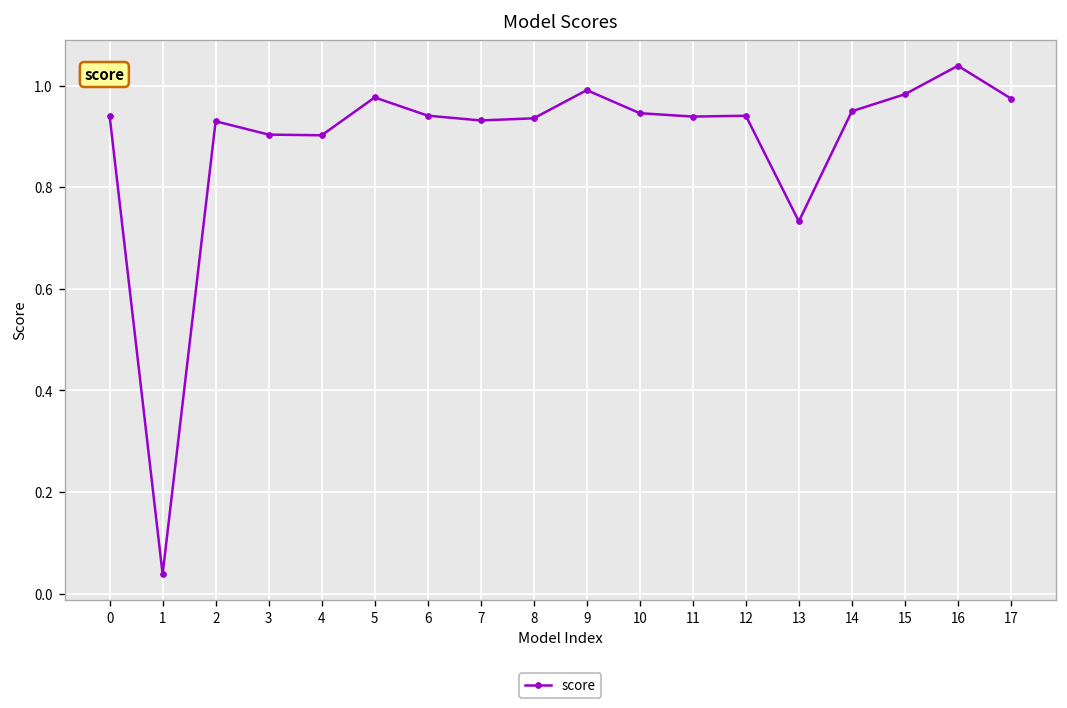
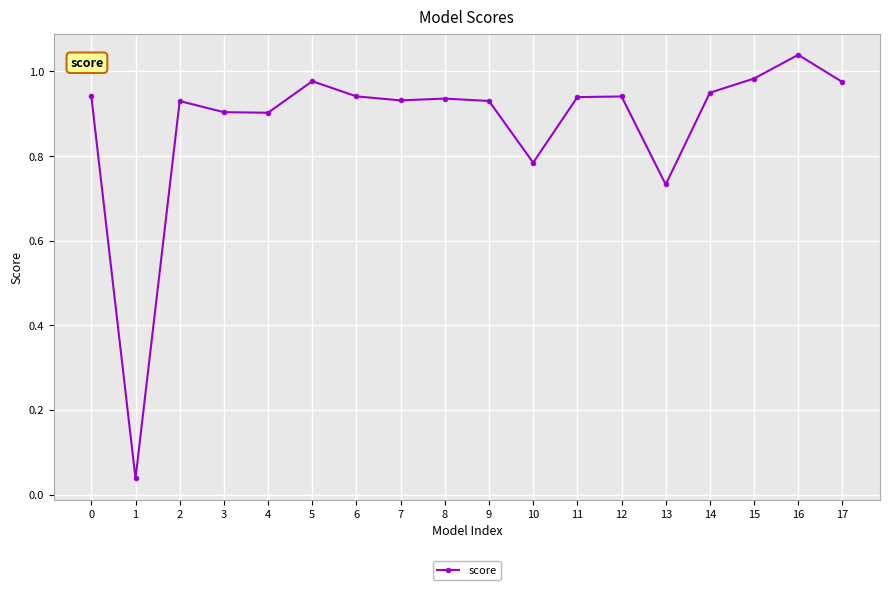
9: 0.99 -> 0.93
10: 0.95 -> 0.78
